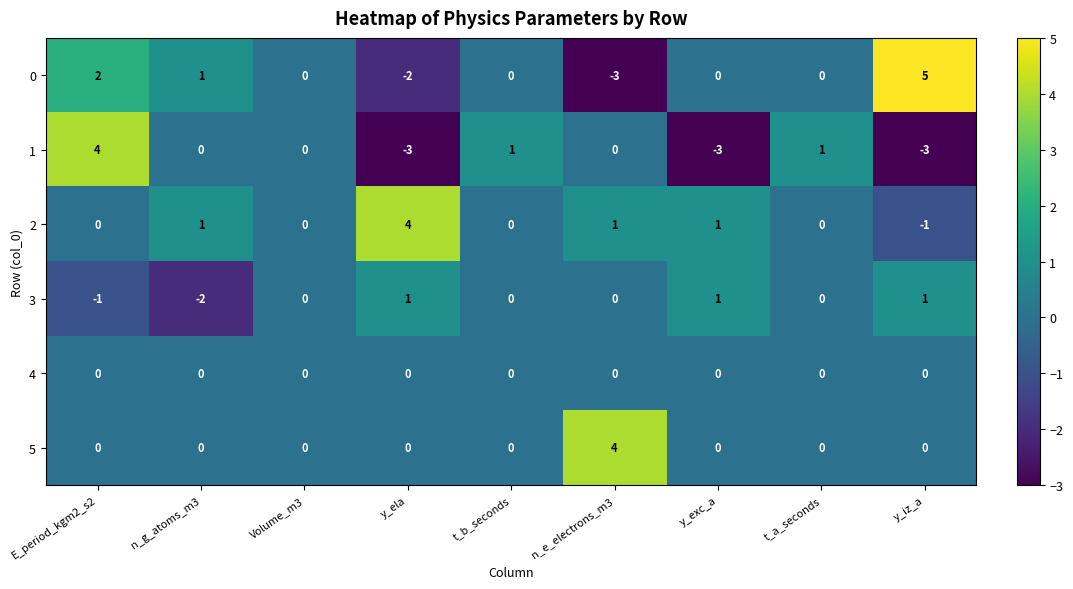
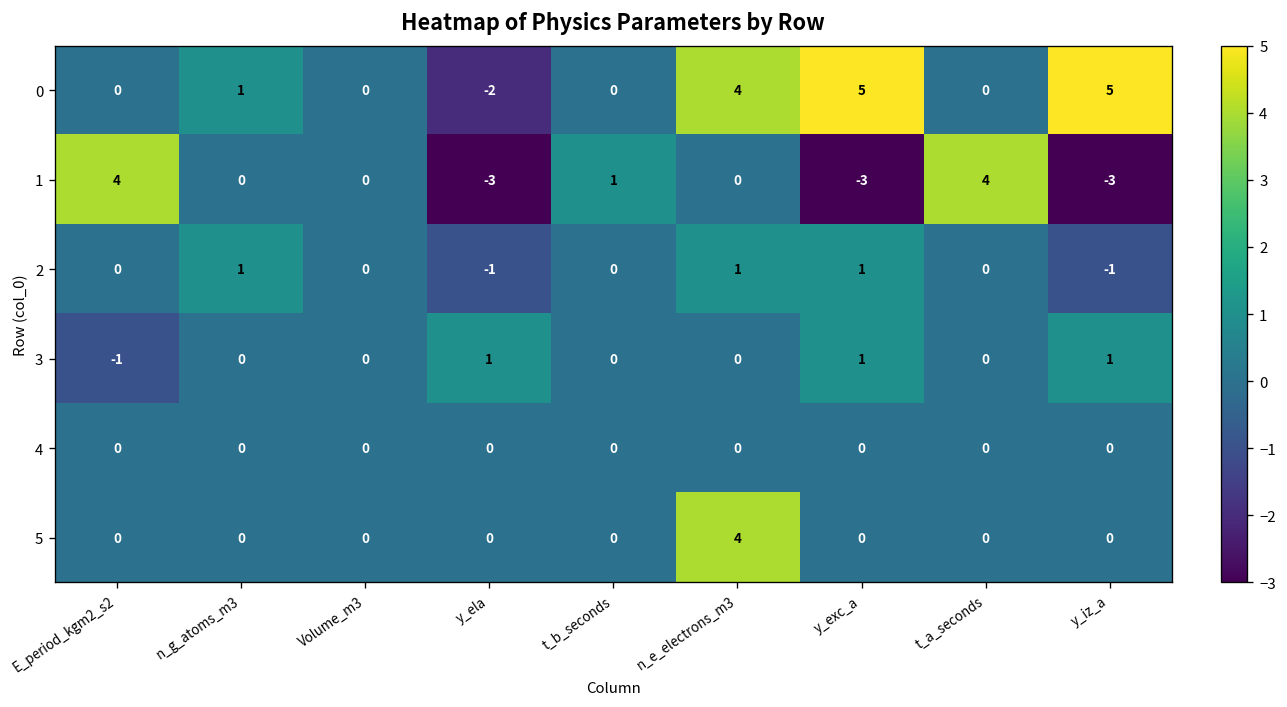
0, E_period_kgm2_s2: 2 -> 0
0, n_e_electrons_m3: -3 -> 4
0, y_exc_a: 0 -> 5
1, t_a_seconds: 1 -> 4
2, y_ela: 4 -> -1
3, n_g_atoms_m3: -2 -> 0
